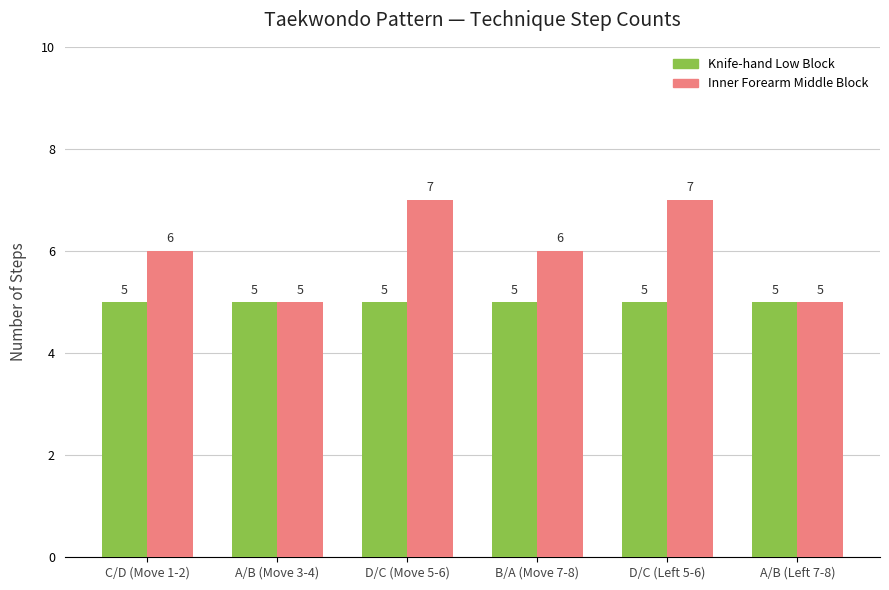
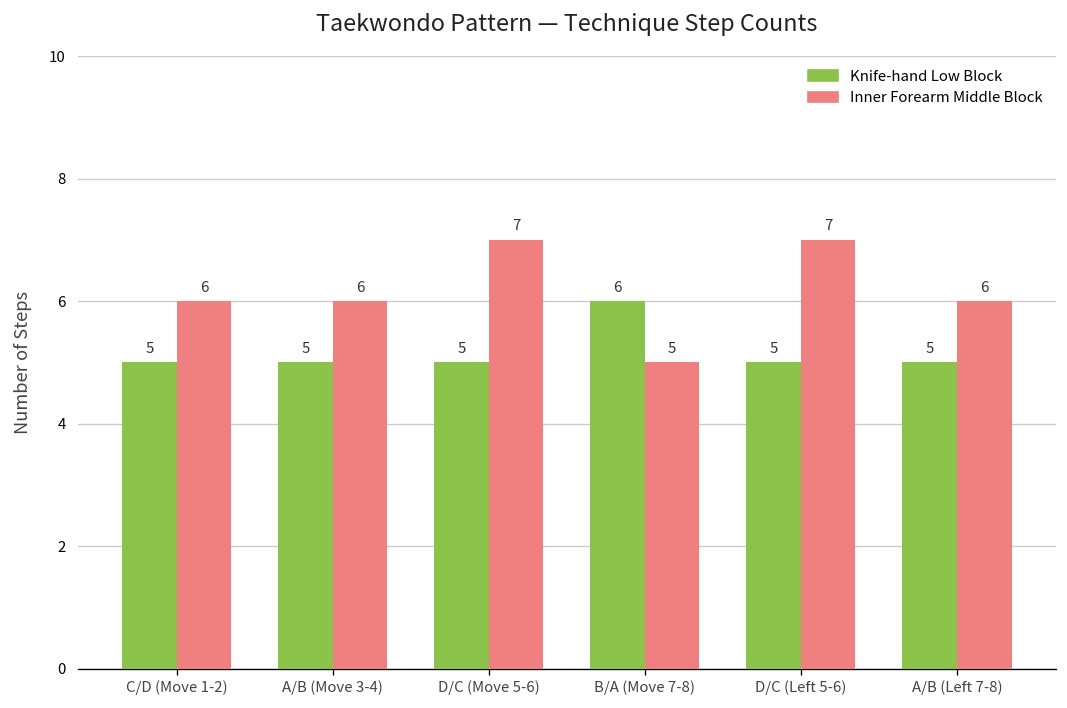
Inner Forearm Middle Block, A/B (Move 3-4): 5 -> 6
Knife-hand Low Block, B/A (Move 7-8): 5 -> 6
Inner Forearm Middle Block, B/A (Move 7-8): 6 -> 5
Inner Forearm Middle Block, A/B (Left 7-8): 5 -> 6
